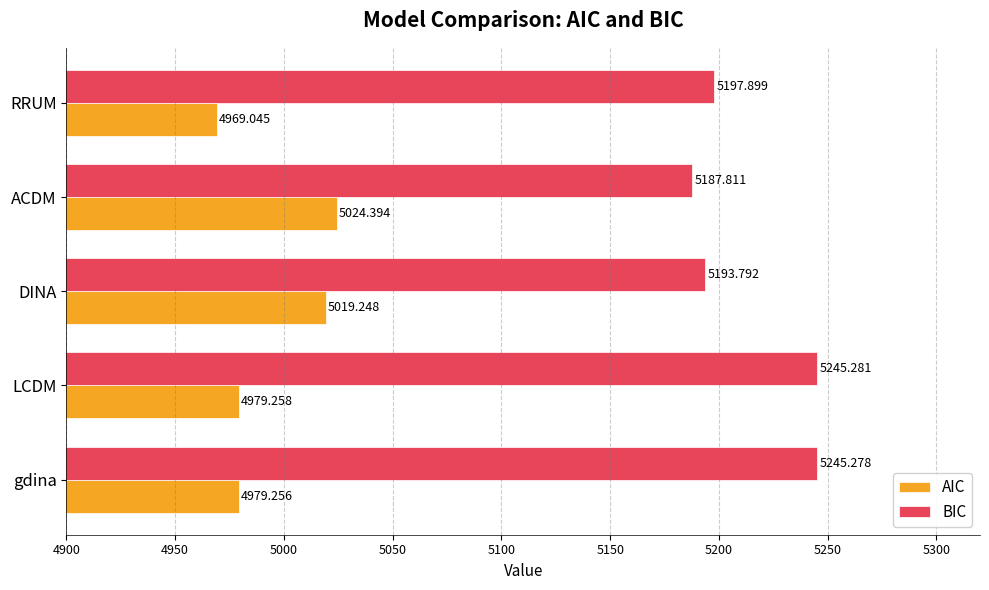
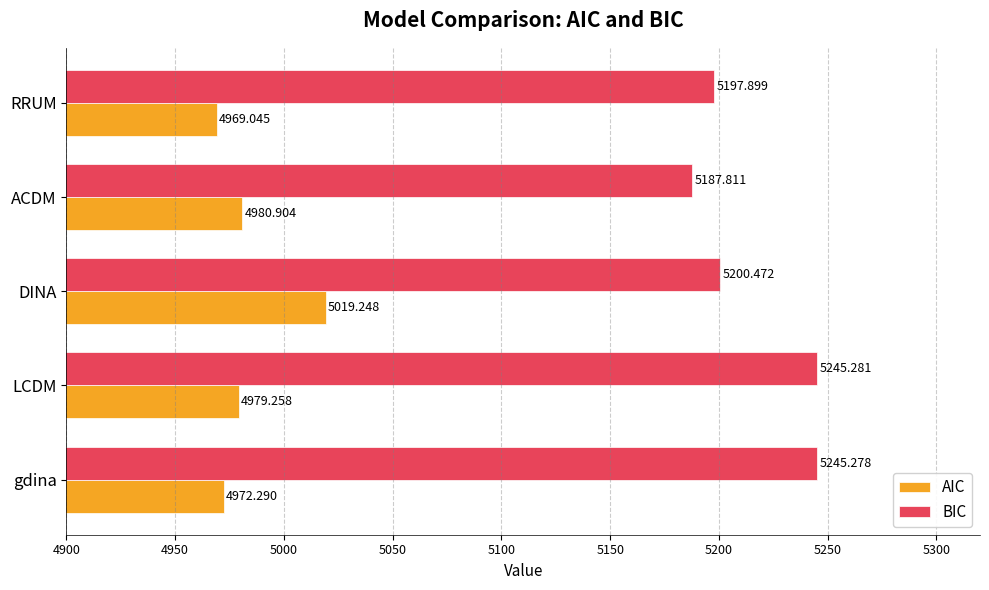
AIC, ACDM: 5024.394 -> 4980.904
BIC, DINA: 5193.792 -> 5200.472
AIC, gdina: 4979.256 -> 4972.290
